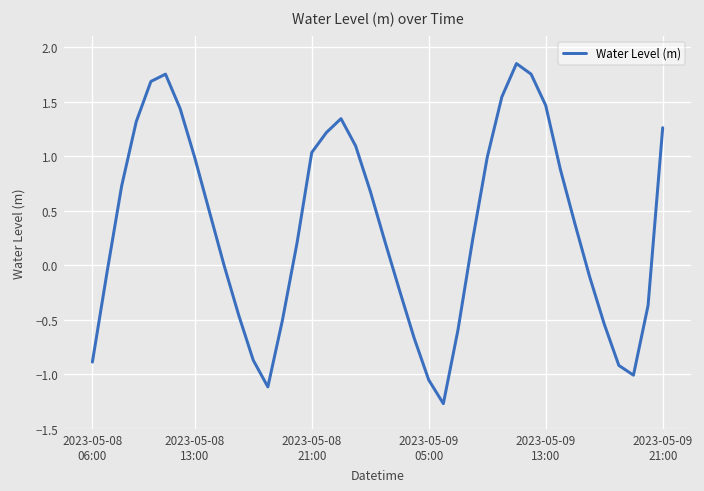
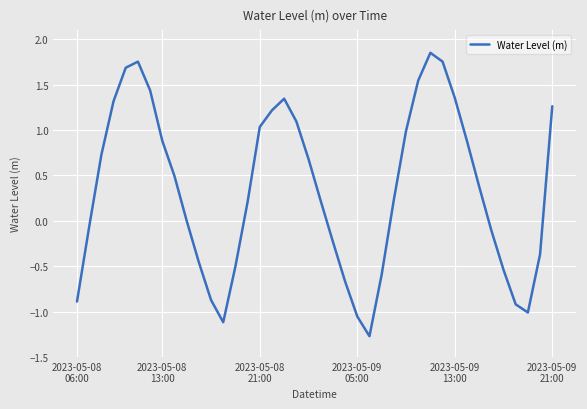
2023-05-08 13:00: 1.0 -> 0.9
2023-05-09 13:00: 1.5 -> 1.4
